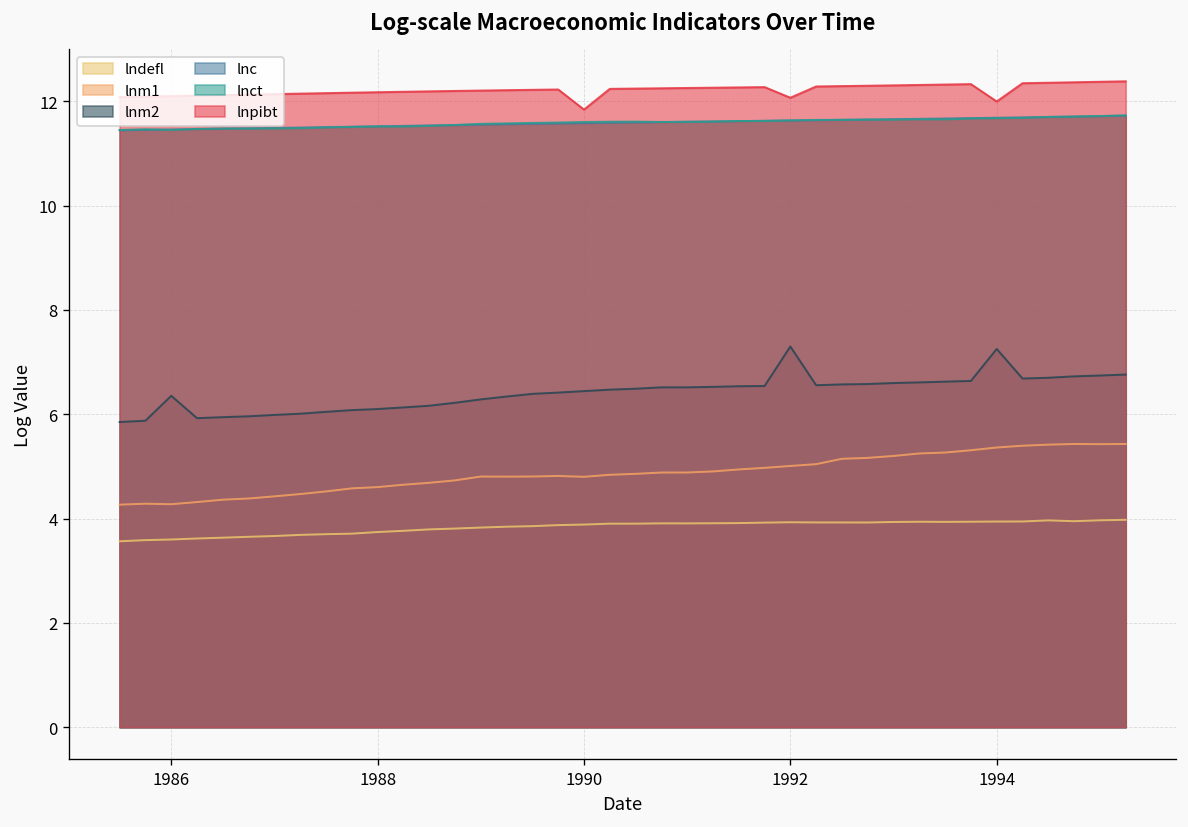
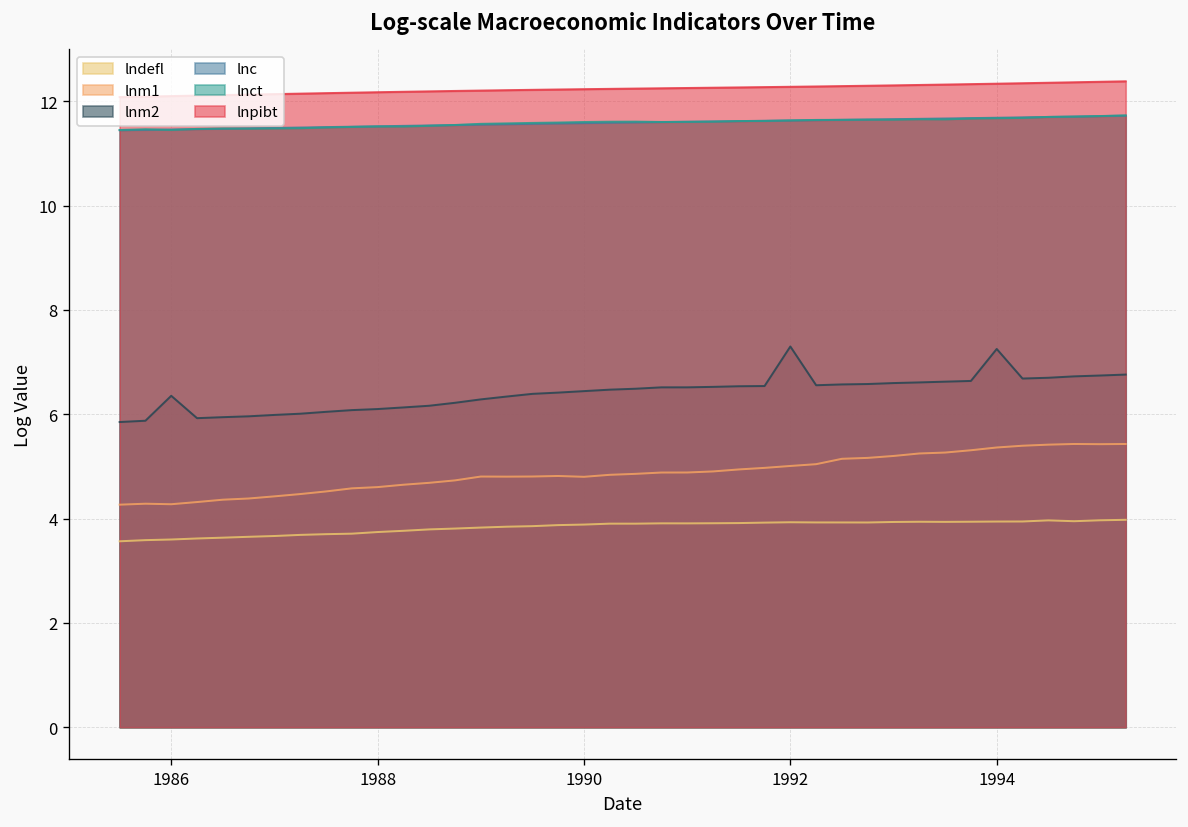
lnpibt, 1990: 11.8 -> 12.2
lnpibt, 1992: 12.1 -> 12.3
lnpibt, 1994: 12.0 -> 12.3
